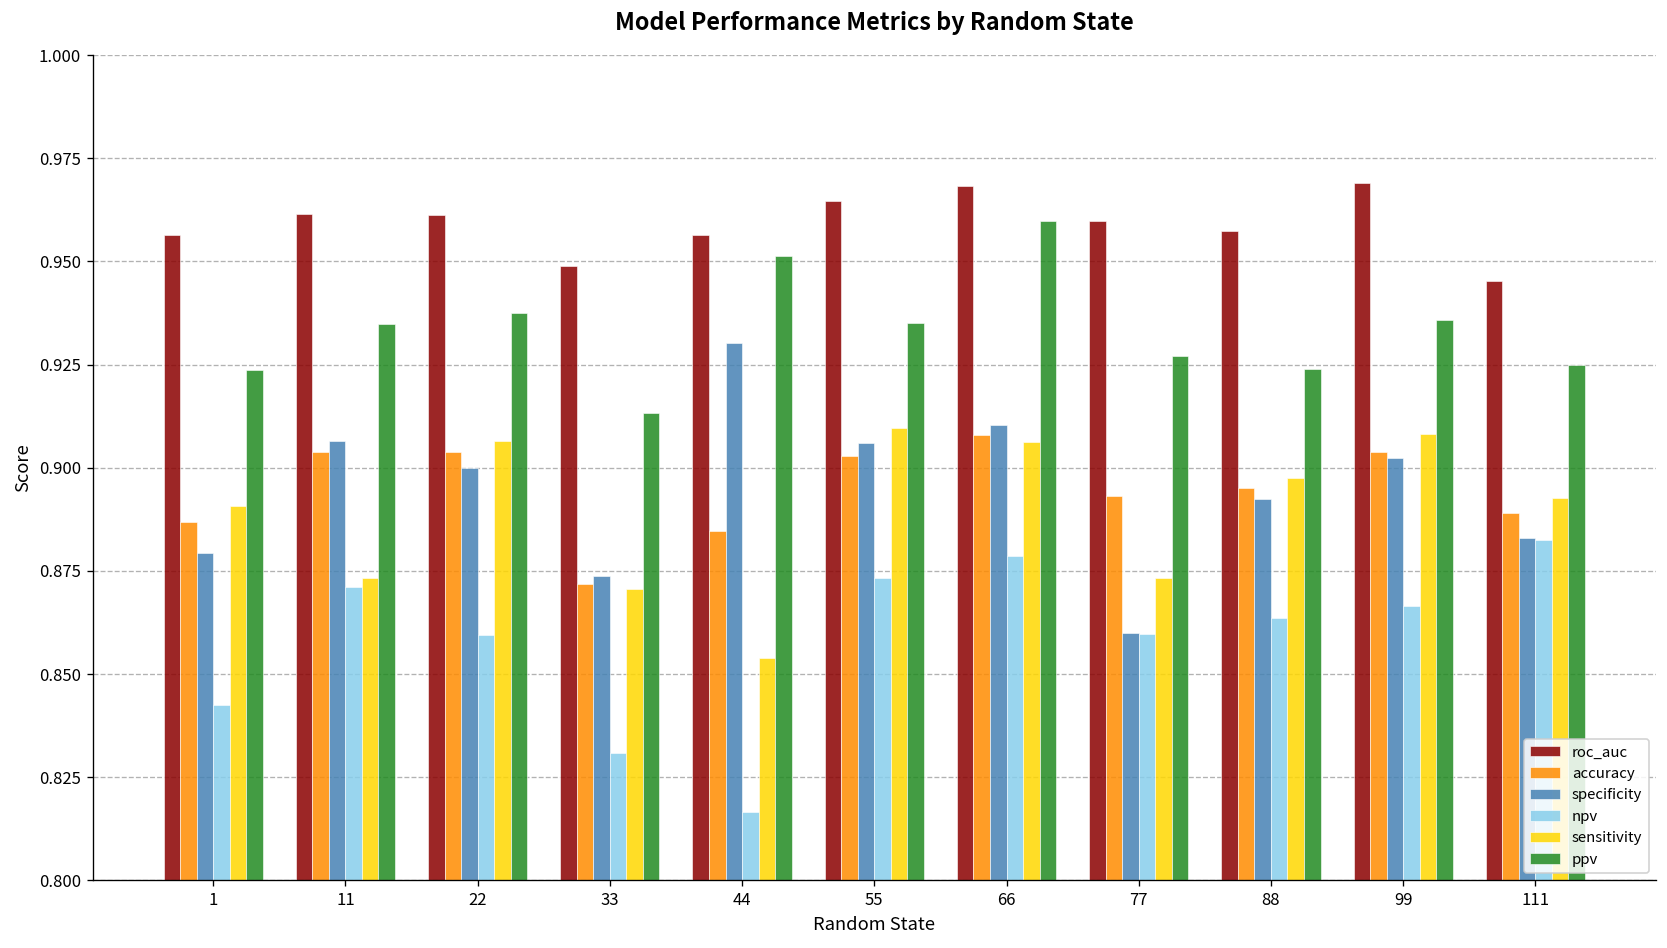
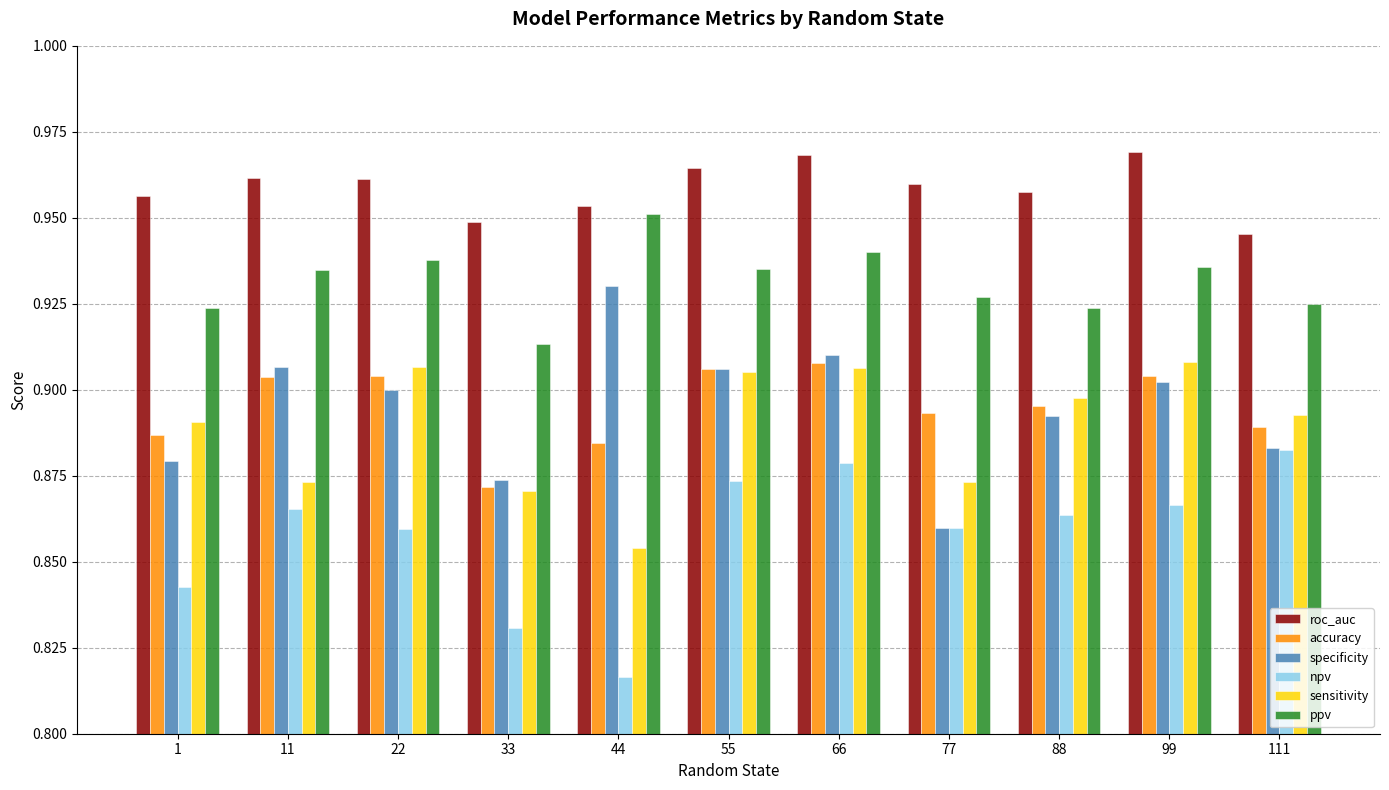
npv, 11: 0.871 -> 0.865
roc_auc, 44: 0.956 -> 0.954
accuracy, 55: 0.903 -> 0.906
sensitivity, 55: 0.910 -> 0.905
ppv, 66: 0.960 -> 0.940
